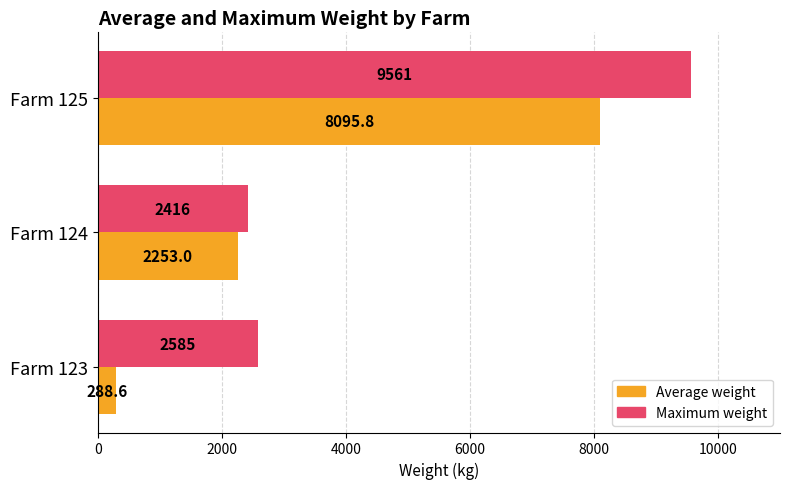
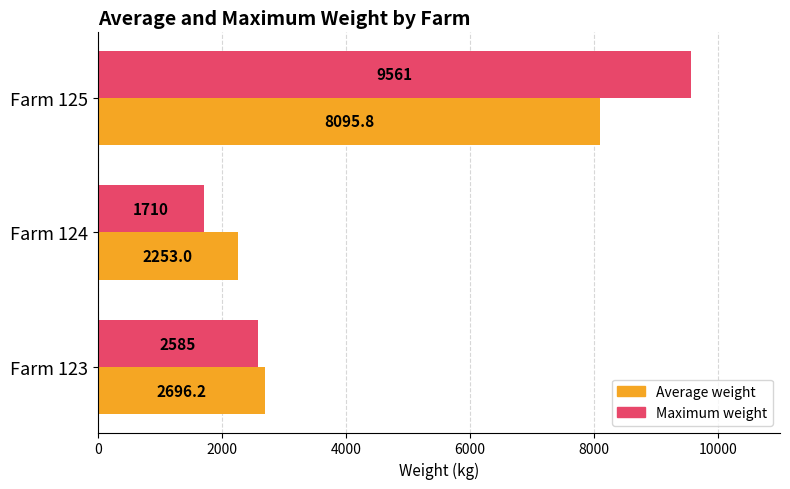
Maximum weight, Farm 124: 2416 -> 1710
Average weight, Farm 123: 288.6 -> 2696.2
